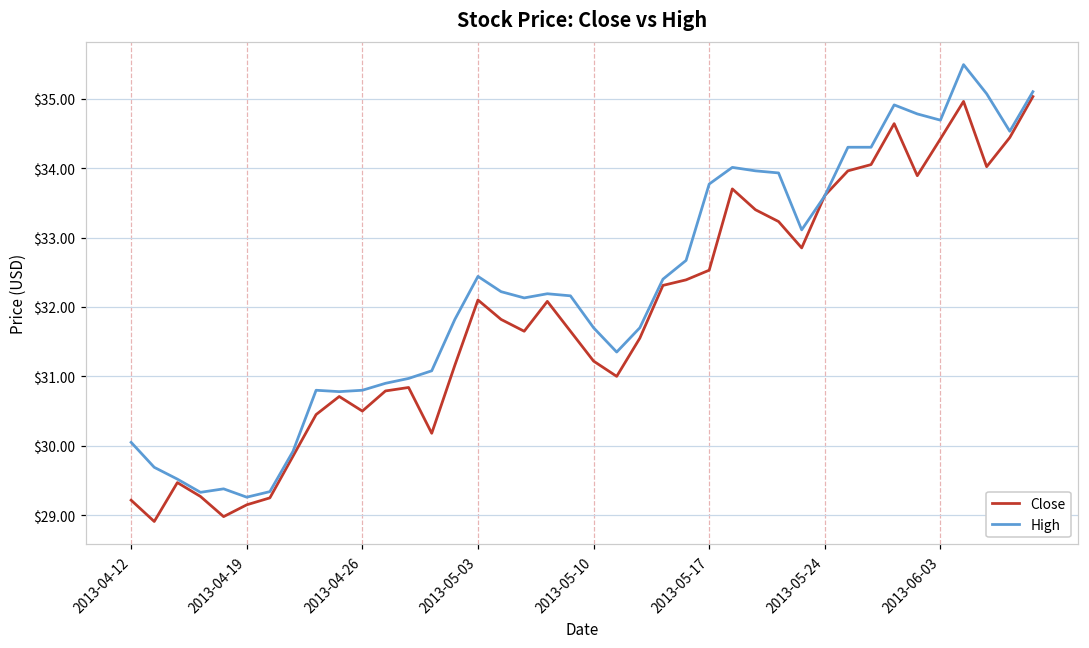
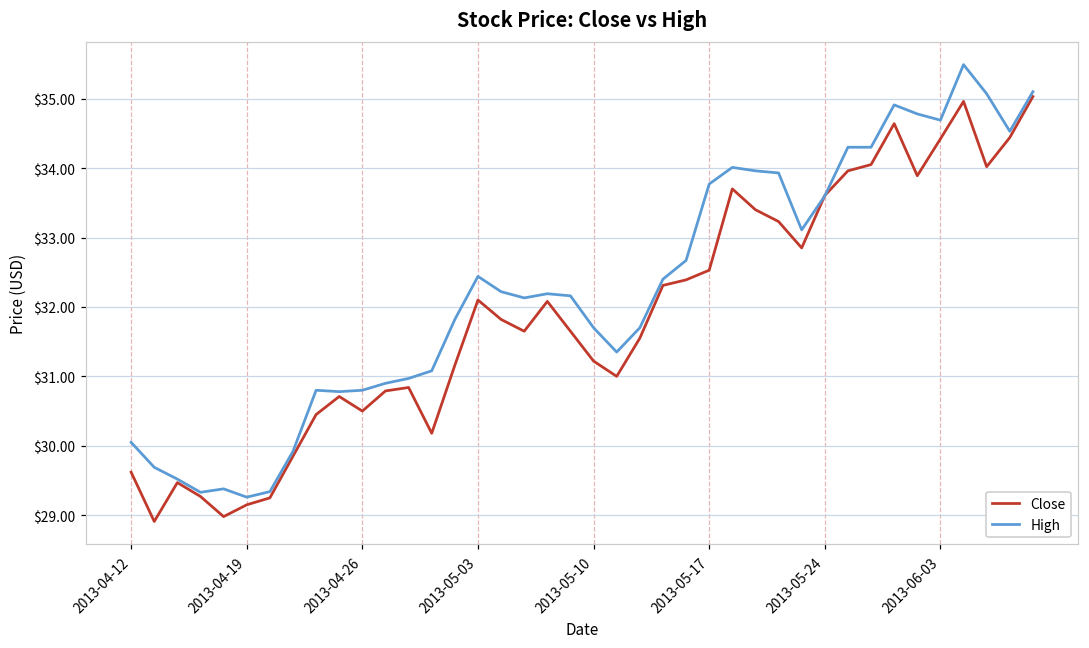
Close, 2013-04-12: $29.2 -> $29.6
